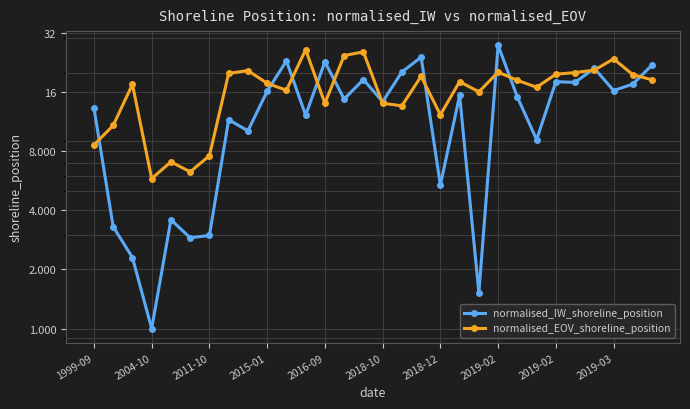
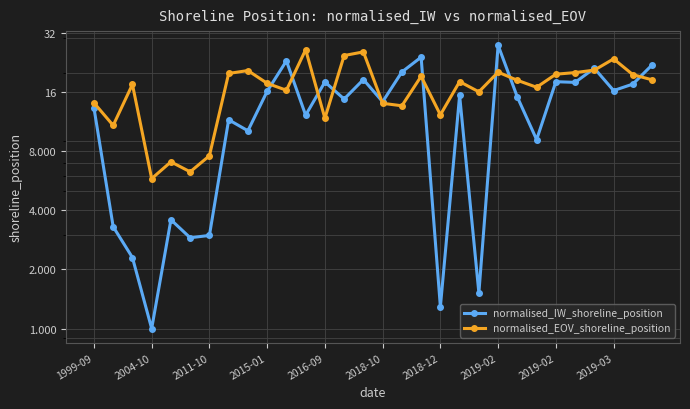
normalised_EOV_shoreline_position, 1999-09: 9 -> 14
normalised_IW_shoreline_position, 2016-09: 23 -> 18
normalised_EOV_shoreline_position, 2016-09: 14 -> 12
normalised_IW_shoreline_position, 2018-12: 5.4 -> 1.3
